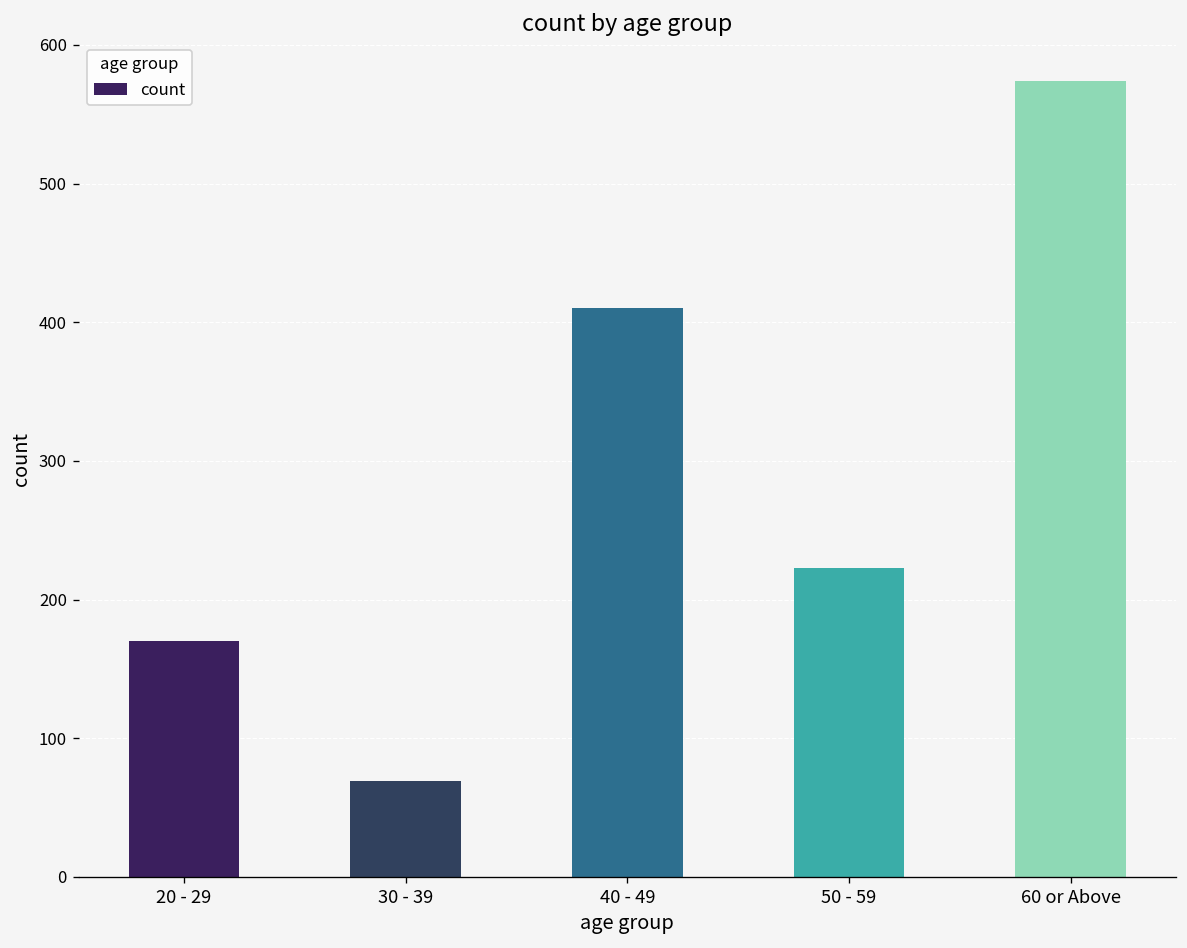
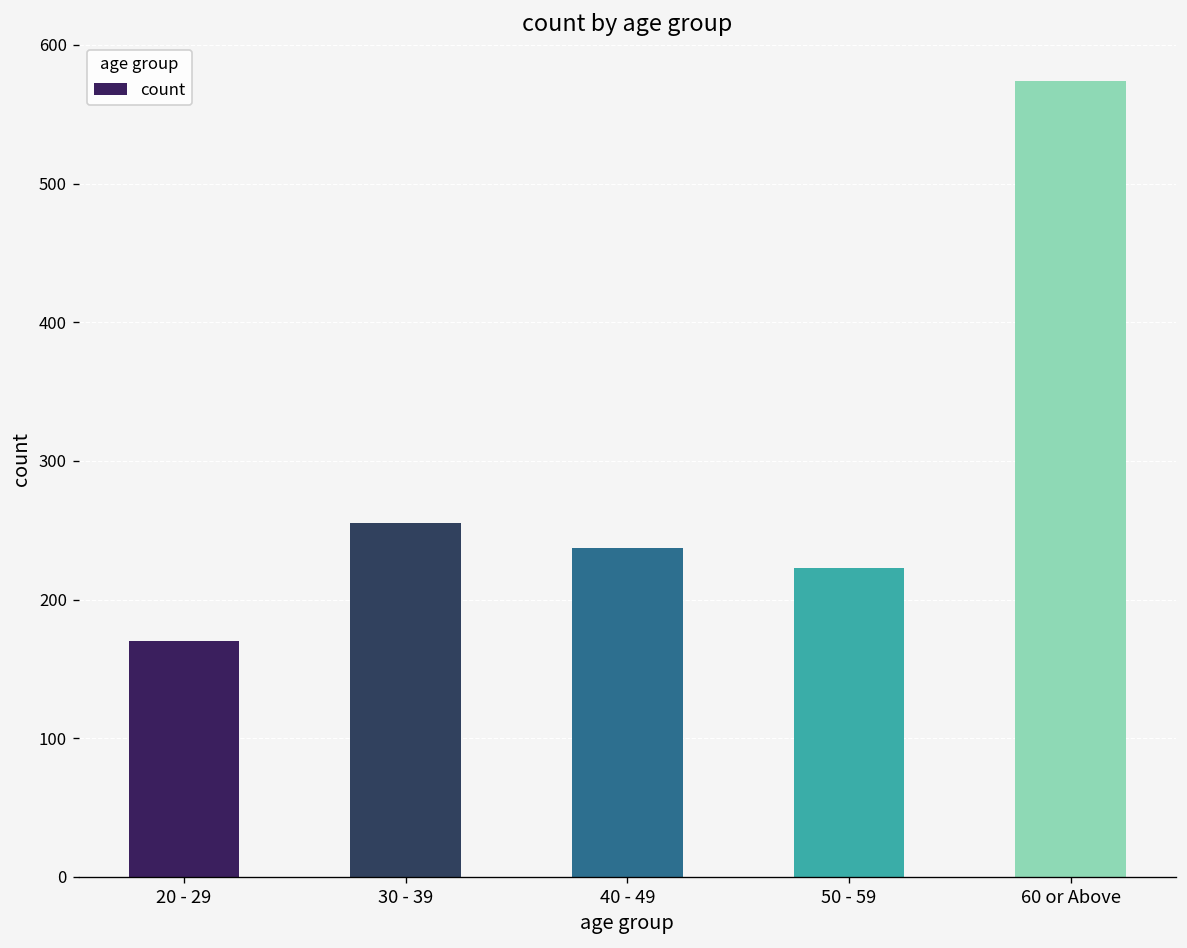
30 - 39: 69 -> 255
40 - 49: 410 -> 237
